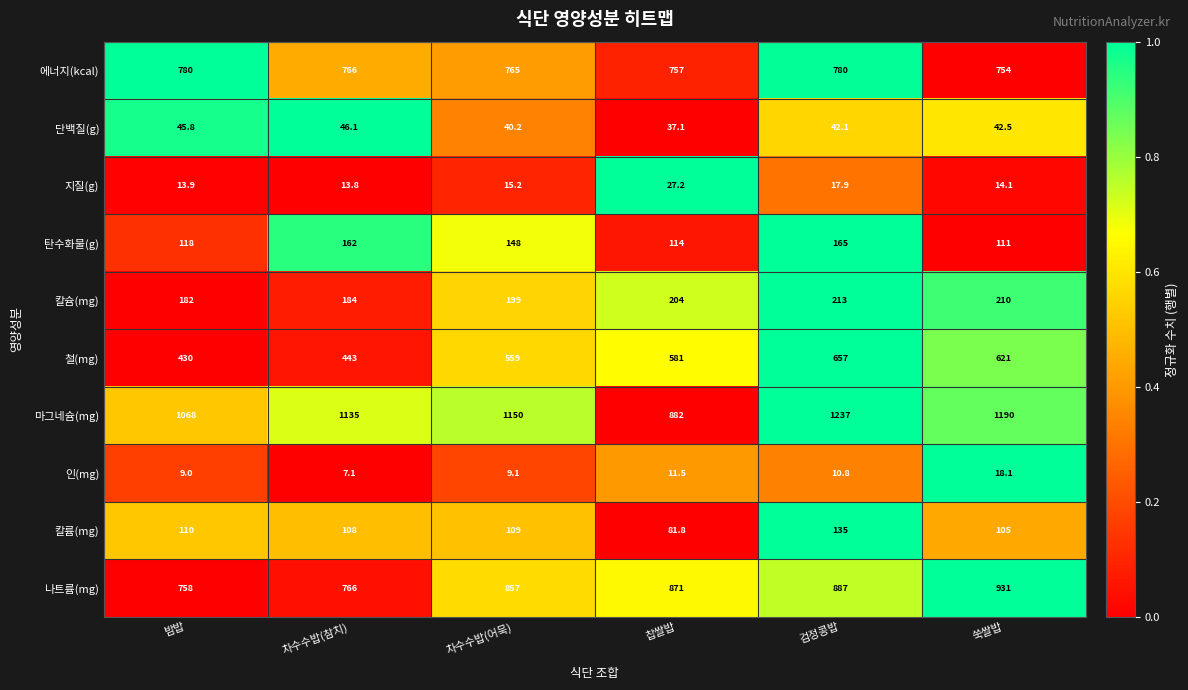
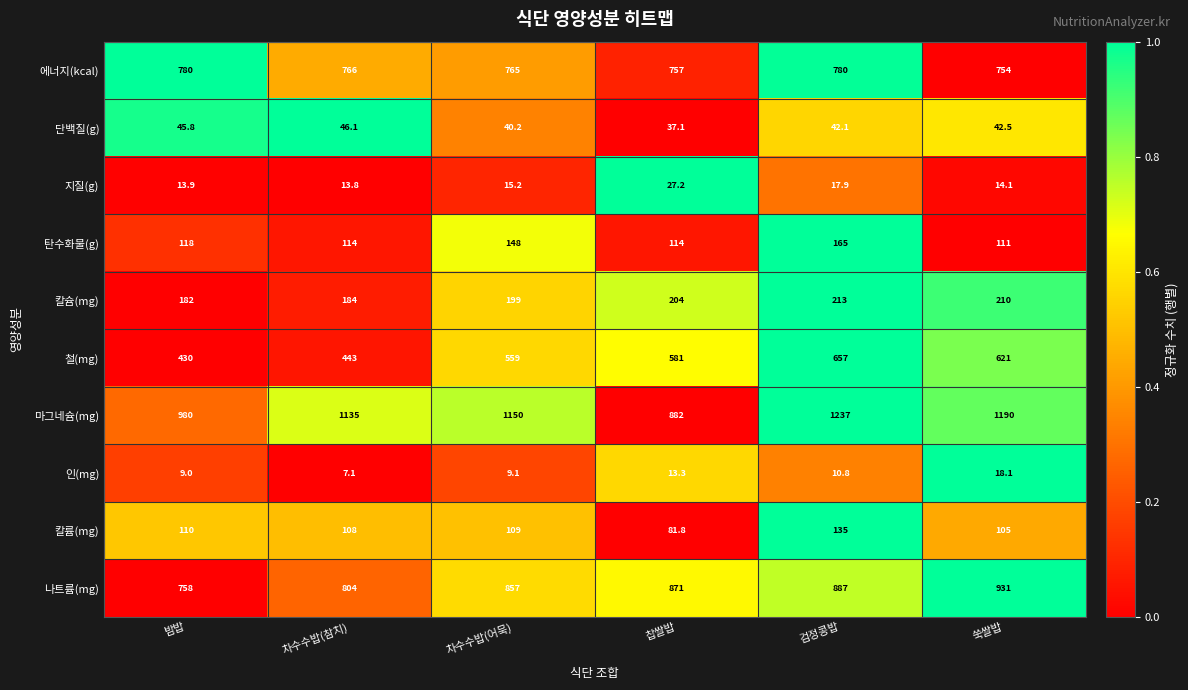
탄수화물(g), 차수수밥(참치): 162 -> 114
마그네슘(mg), 밤밥: 1068 -> 980
인(mg), 찹쌀밥: 11.5 -> 13.3
나트륨(mg), 차수수밥(참치): 766 -> 804
